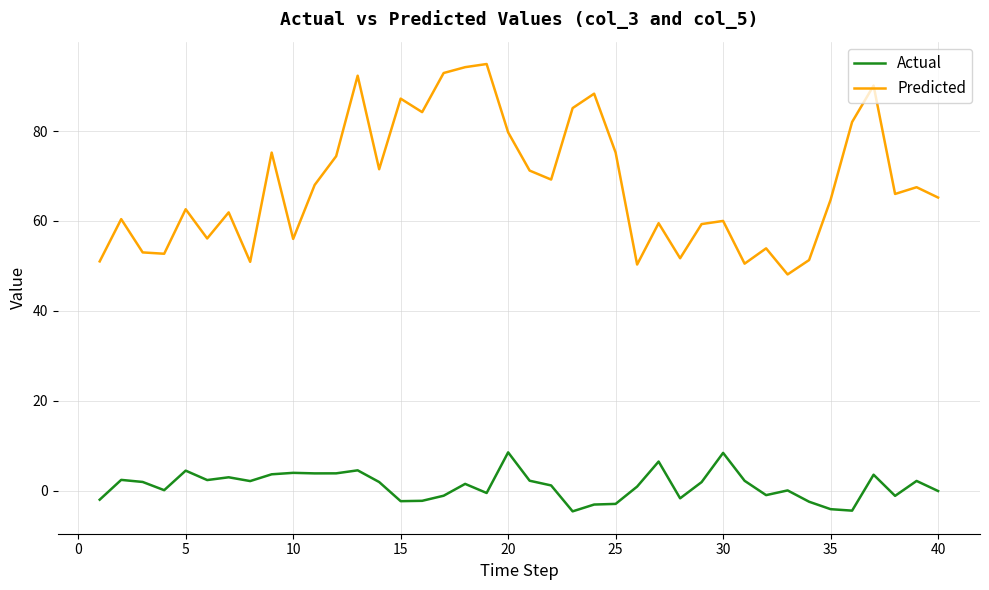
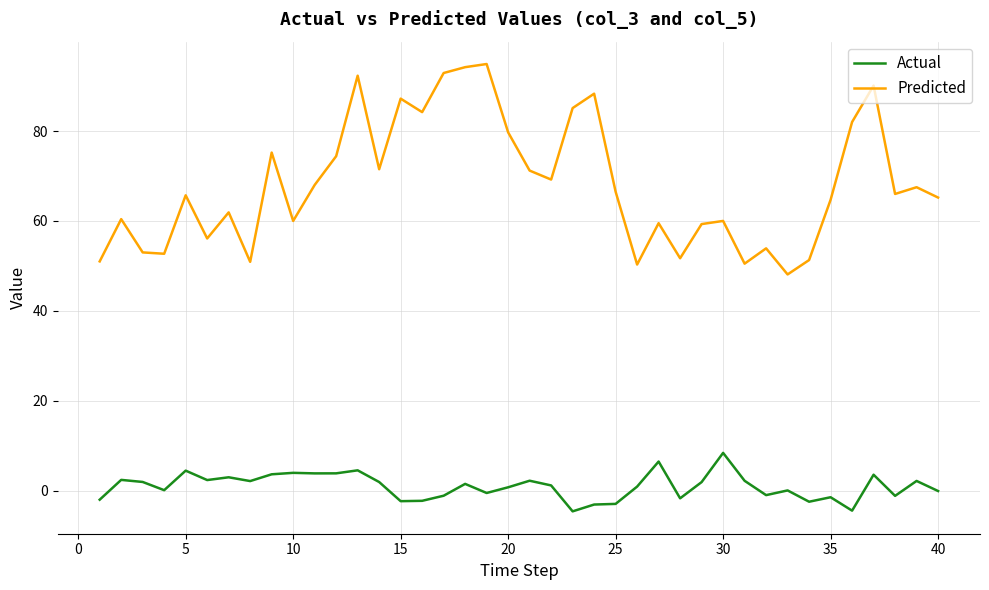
Predicted, 5: 63 -> 66
Predicted, 10: 56 -> 60
Actual, 20: 9 -> 1
Predicted, 25: 75 -> 67
Actual, 35: -4 -> -1
